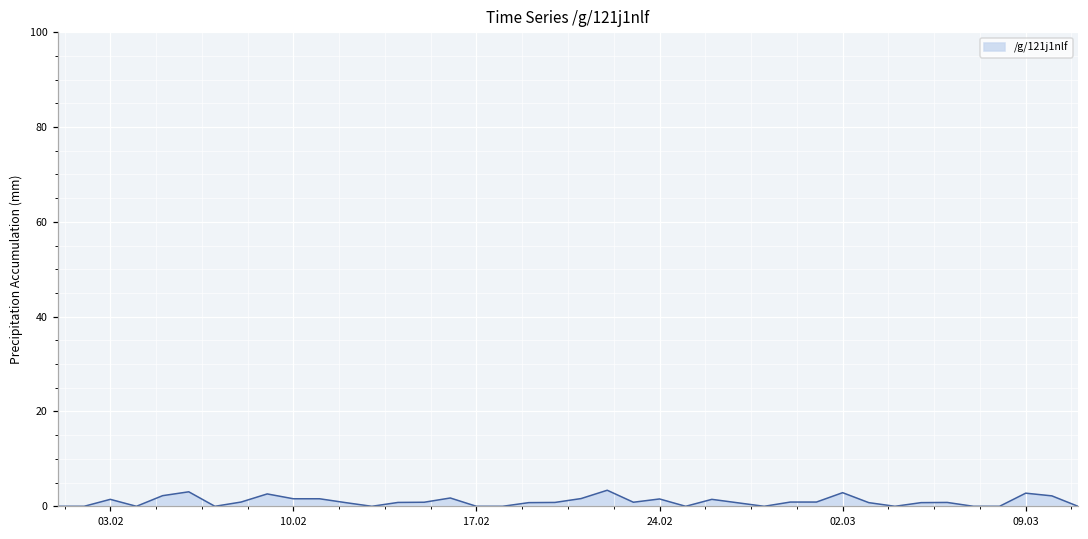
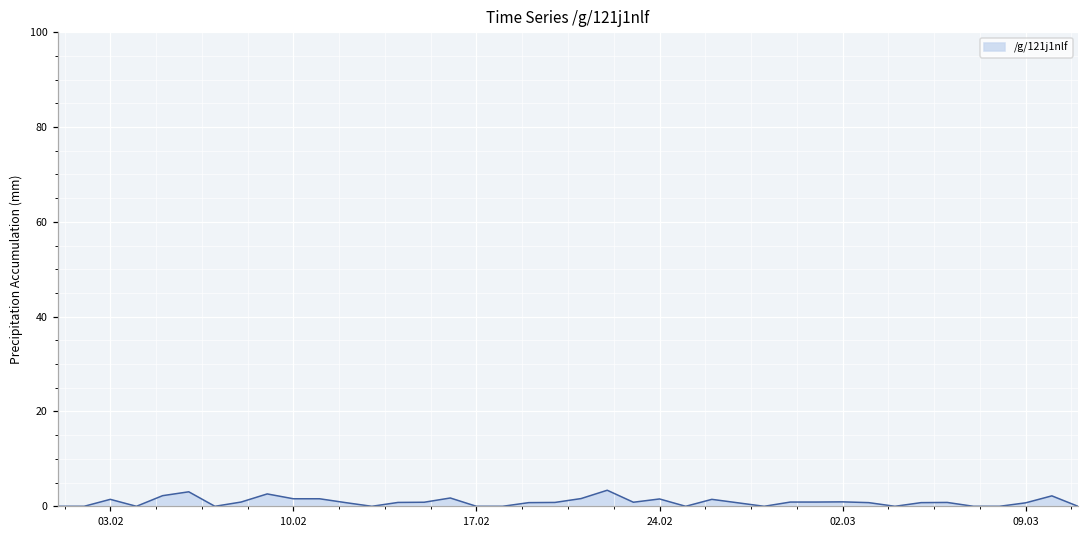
02.03: 3 -> 1
09.03: 3 -> 1
